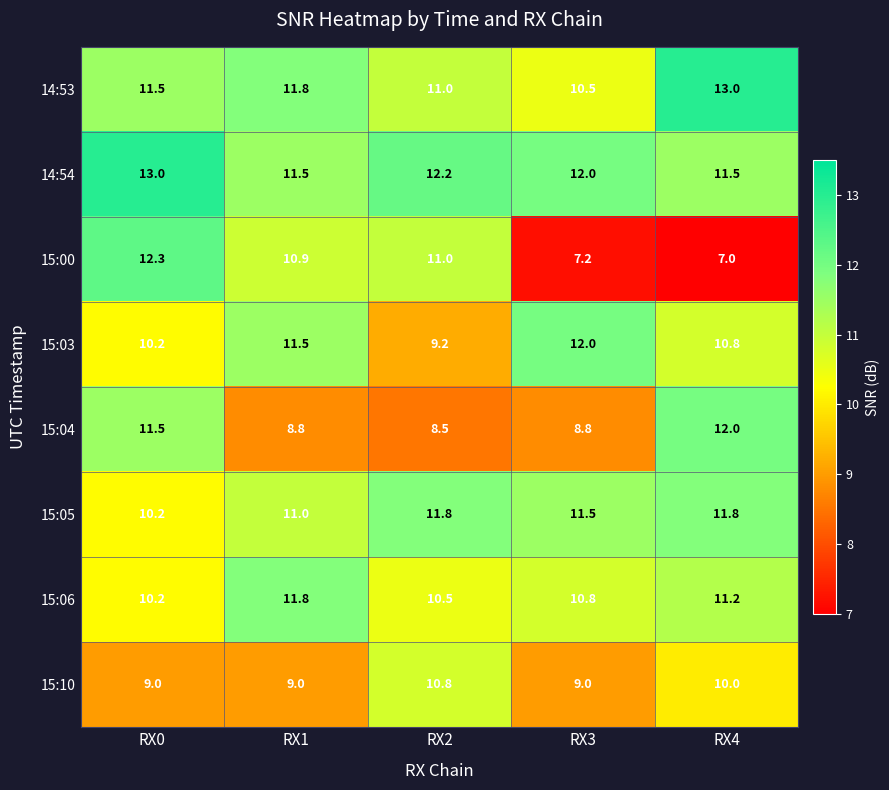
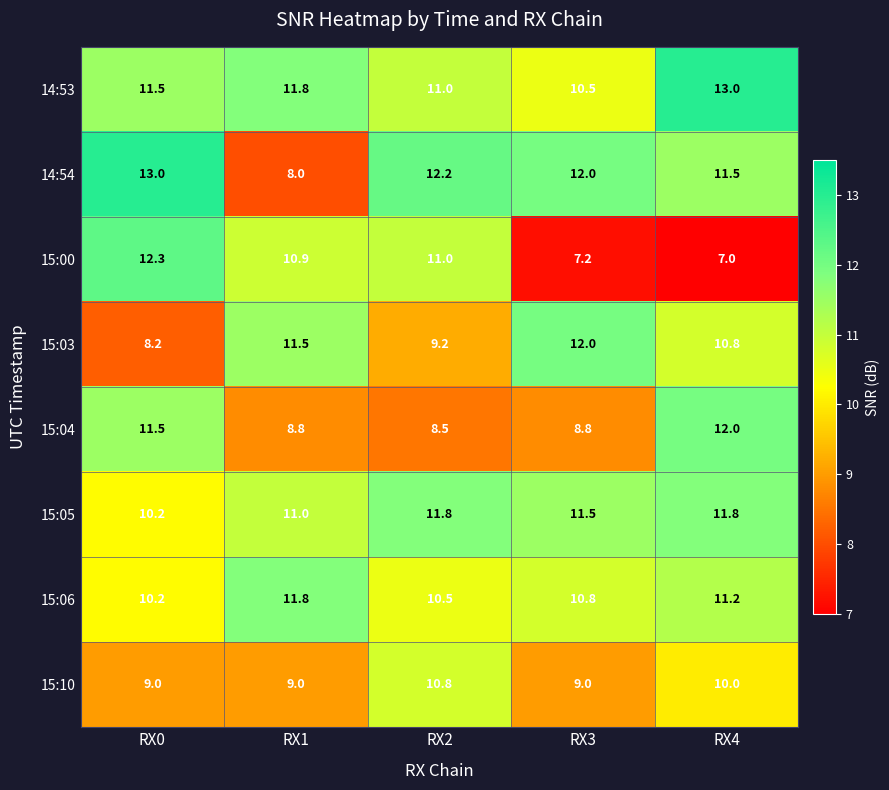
14:54, RX1: 11.5 -> 8.0
15:03, RX0: 10.2 -> 8.2
